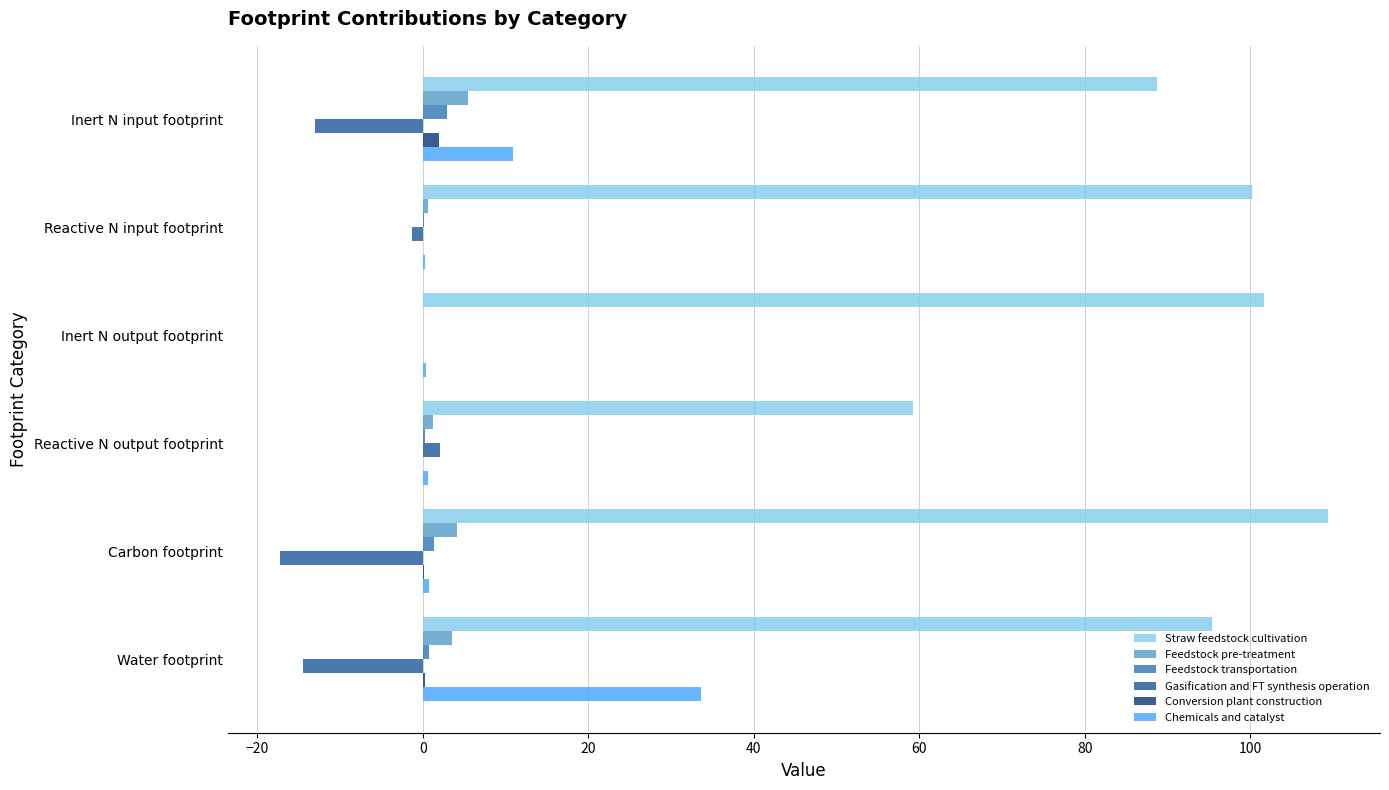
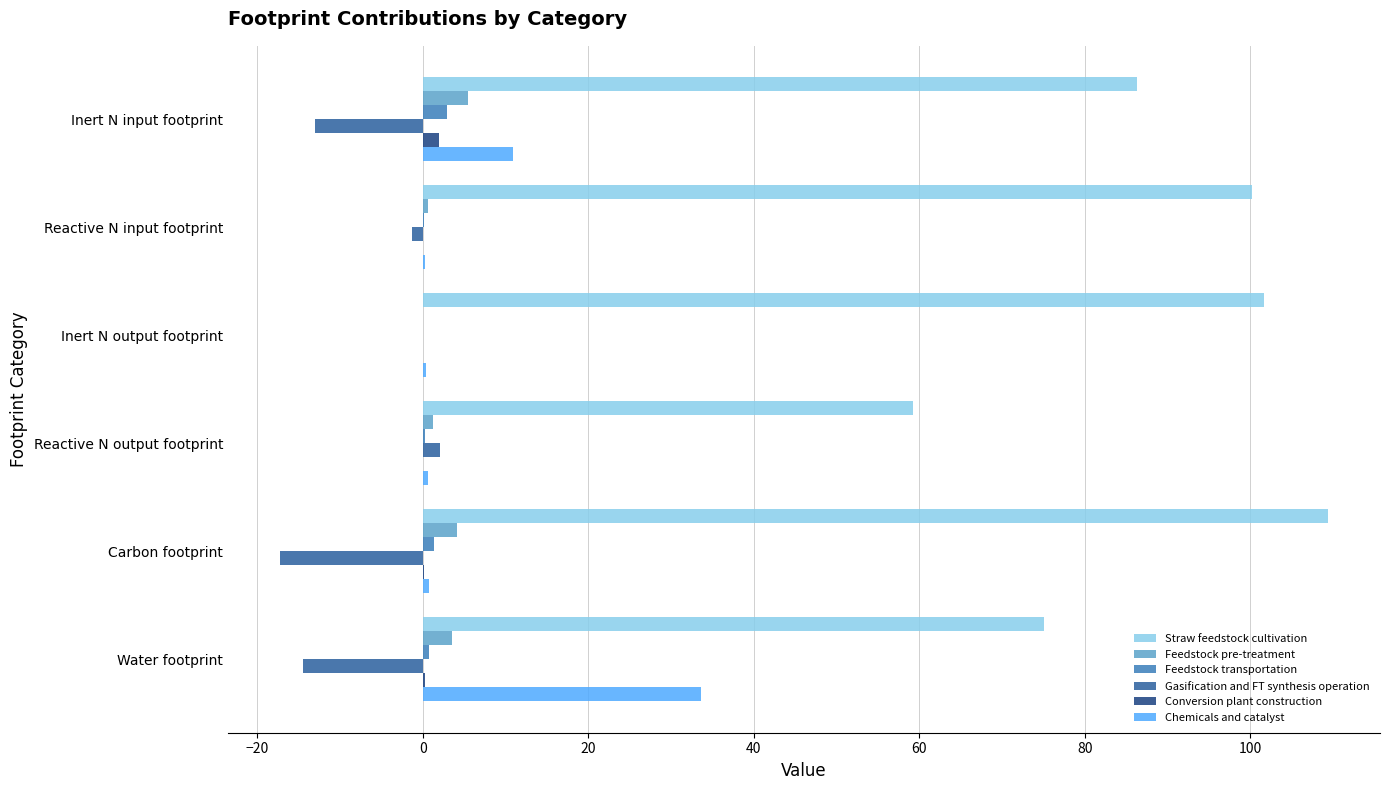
Straw feedstock cultivation, Inert N input footprint: 89 -> 86
Straw feedstock cultivation, Water footprint: 95 -> 75
